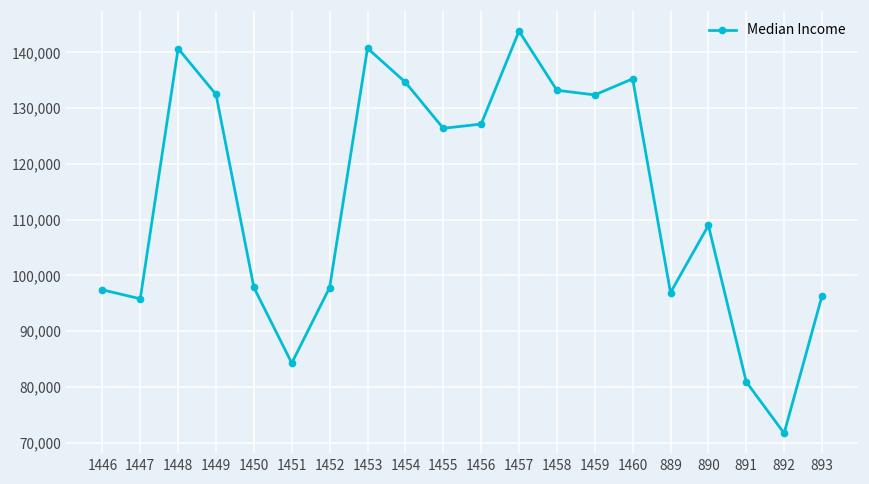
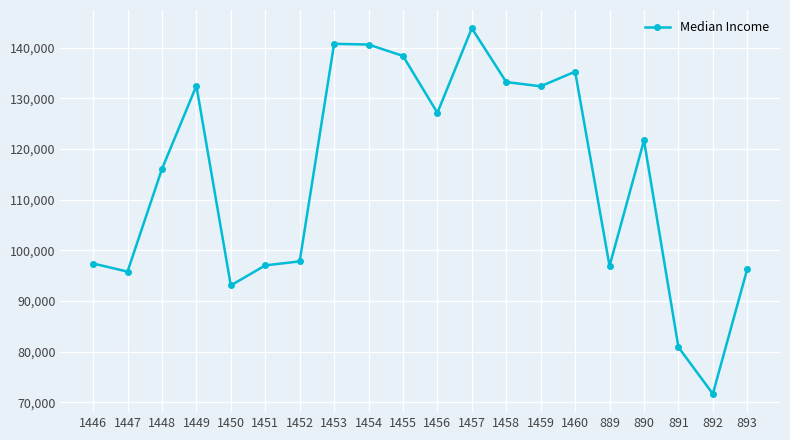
1448: 141,000 -> 116,000
1450: 98,000 -> 93,000
1451: 84,000 -> 97,000
1454: 135,000 -> 141,000
1455: 126,000 -> 138,000
890: 109,000 -> 122,000
